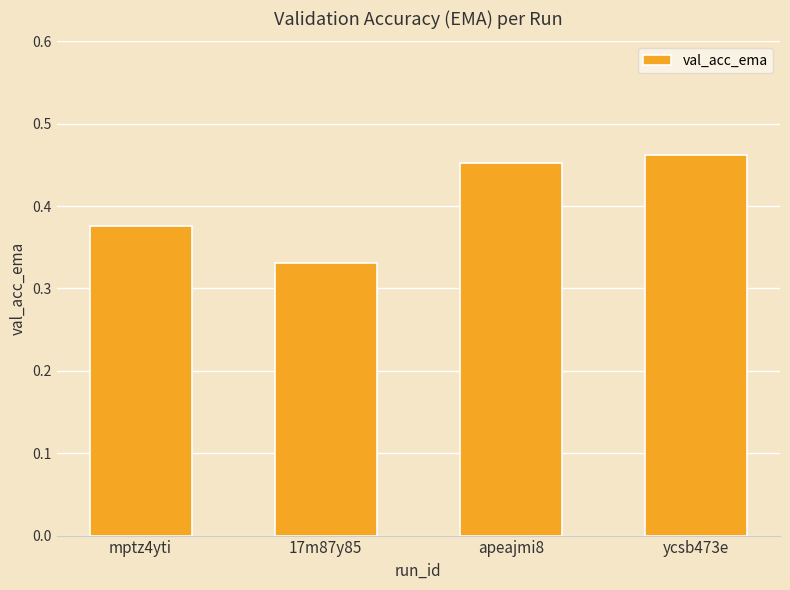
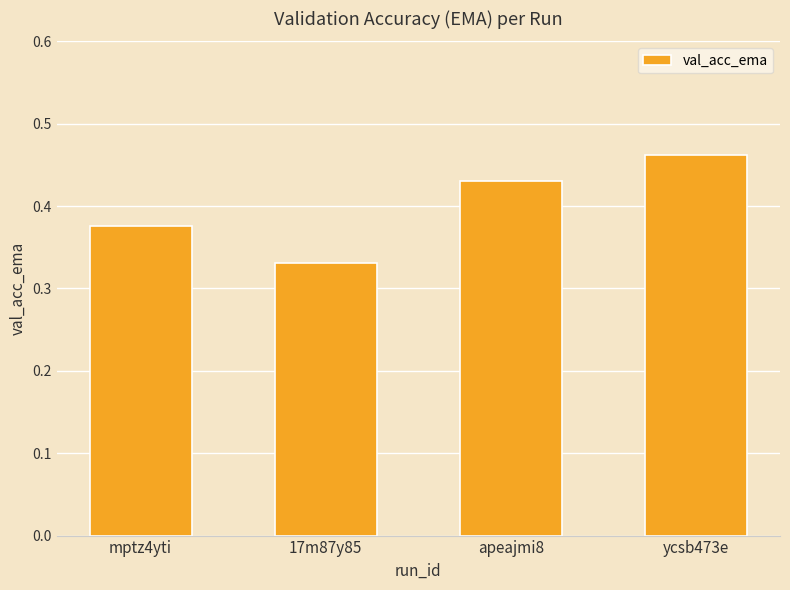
apeajmi8: 0.45 -> 0.43
